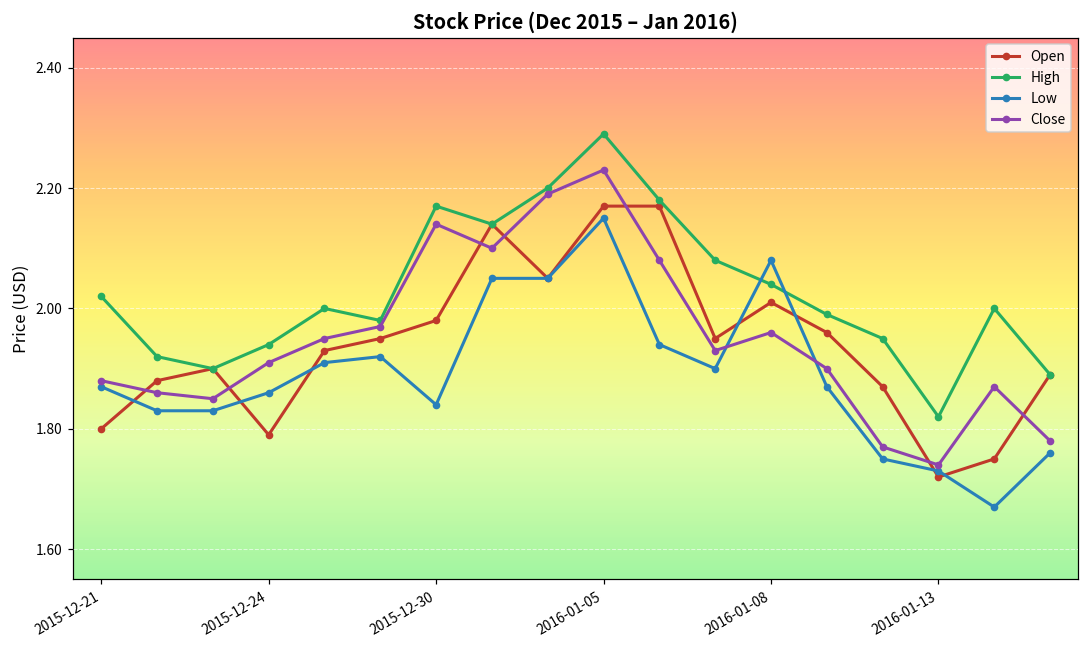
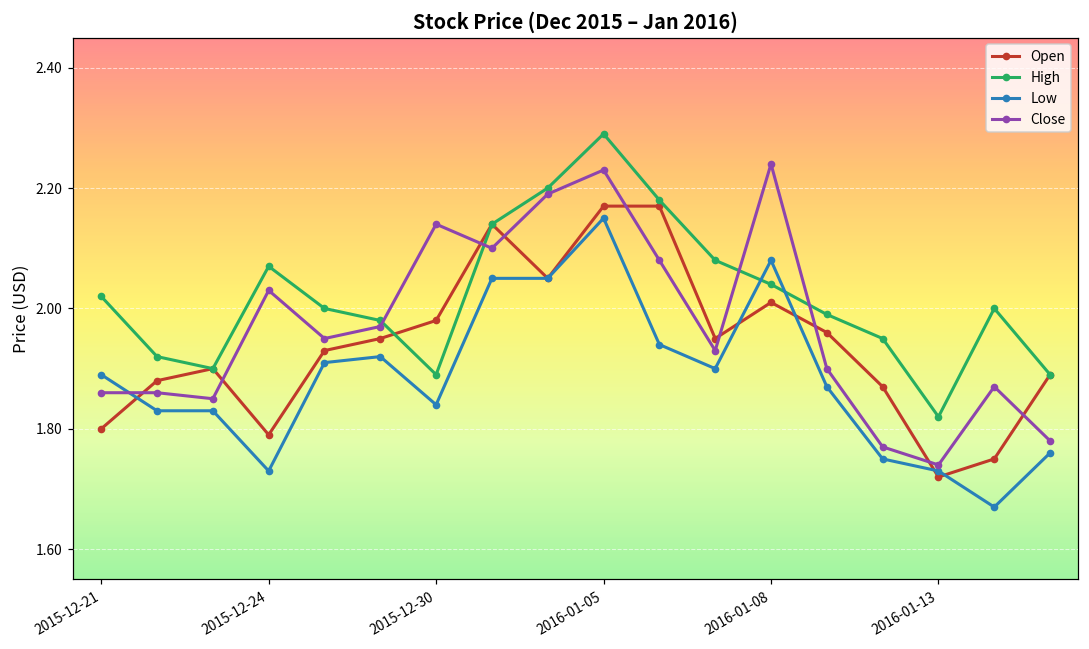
Low, 2015-12-21: 1.87 -> 1.89
Close, 2015-12-21: 1.88 -> 1.86
High, 2015-12-24: 1.94 -> 2.07
Low, 2015-12-24: 1.86 -> 1.73
Close, 2015-12-24: 1.91 -> 2.03
High, 2015-12-30: 2.17 -> 1.89
Close, 2016-01-08: 1.96 -> 2.24
